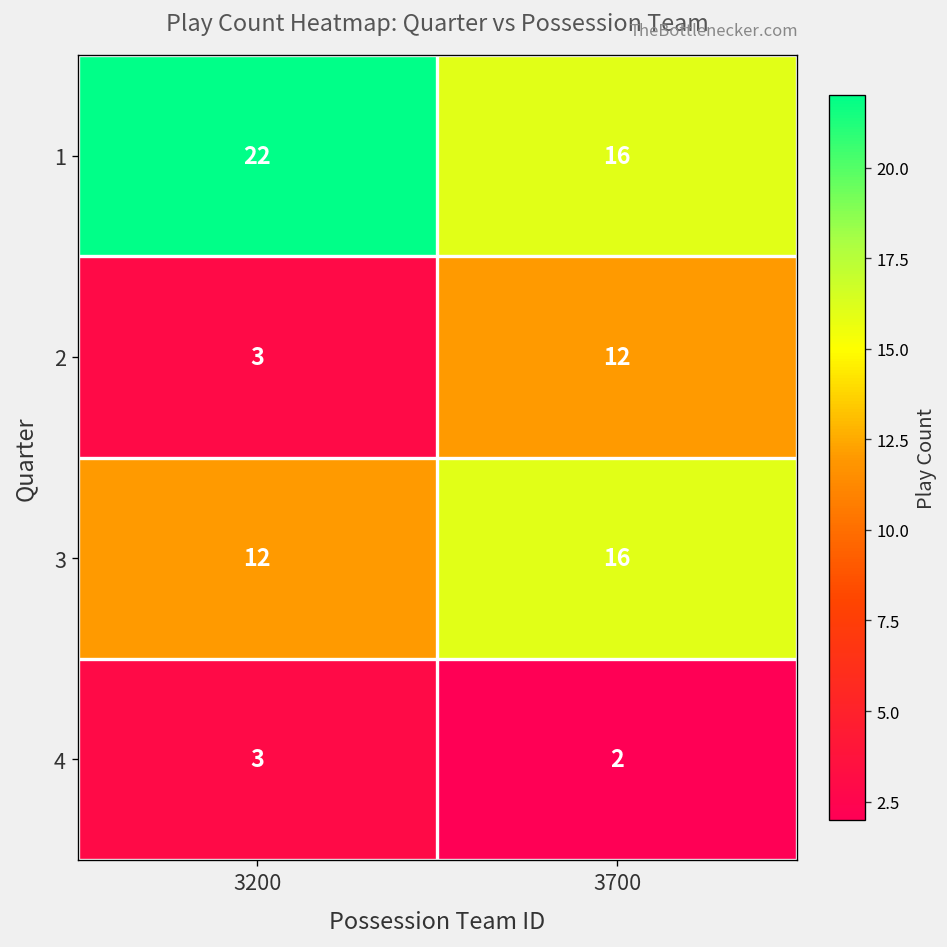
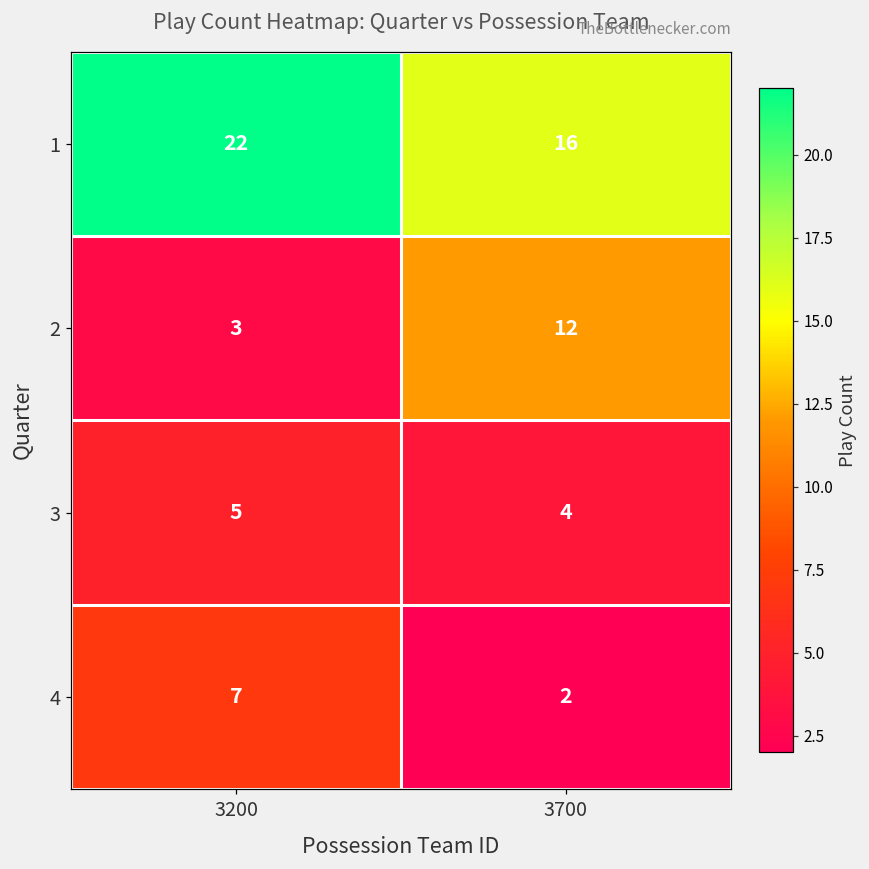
3, 3200: 12 -> 5
3, 3700: 16 -> 4
4, 3200: 3 -> 7
